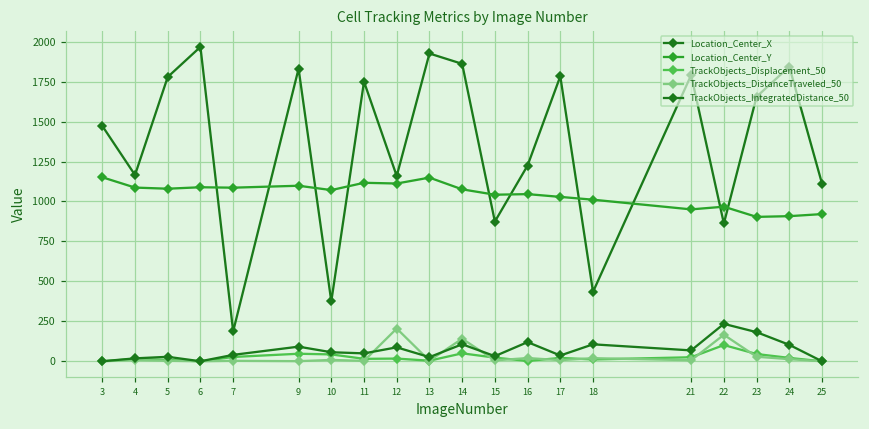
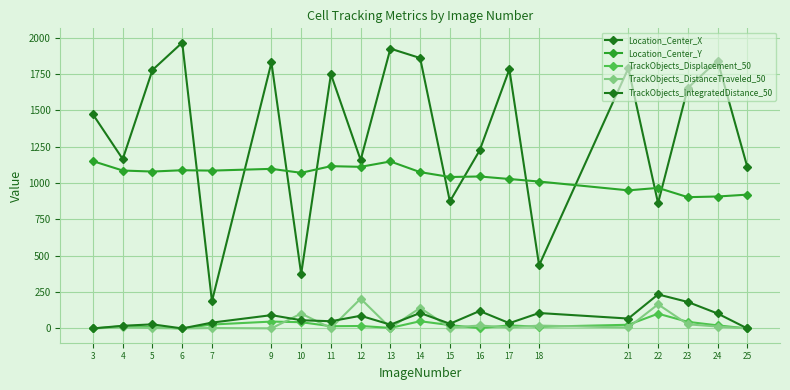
TrackObjects_DistanceTraveled_50, 10: 10 -> 100
